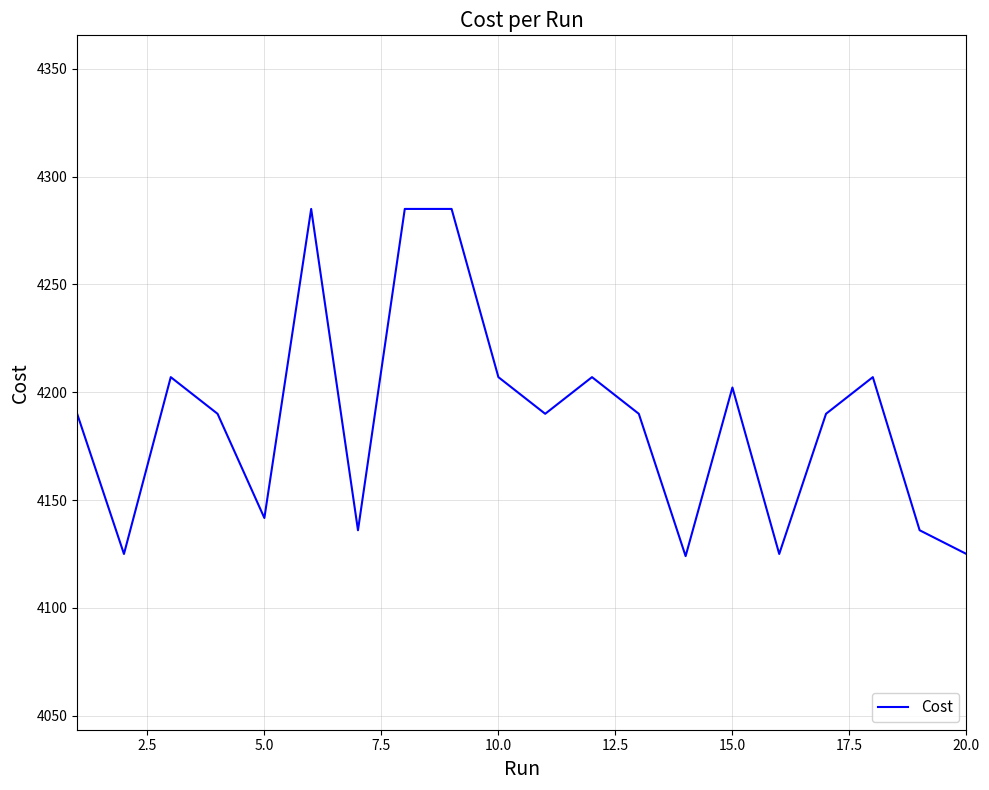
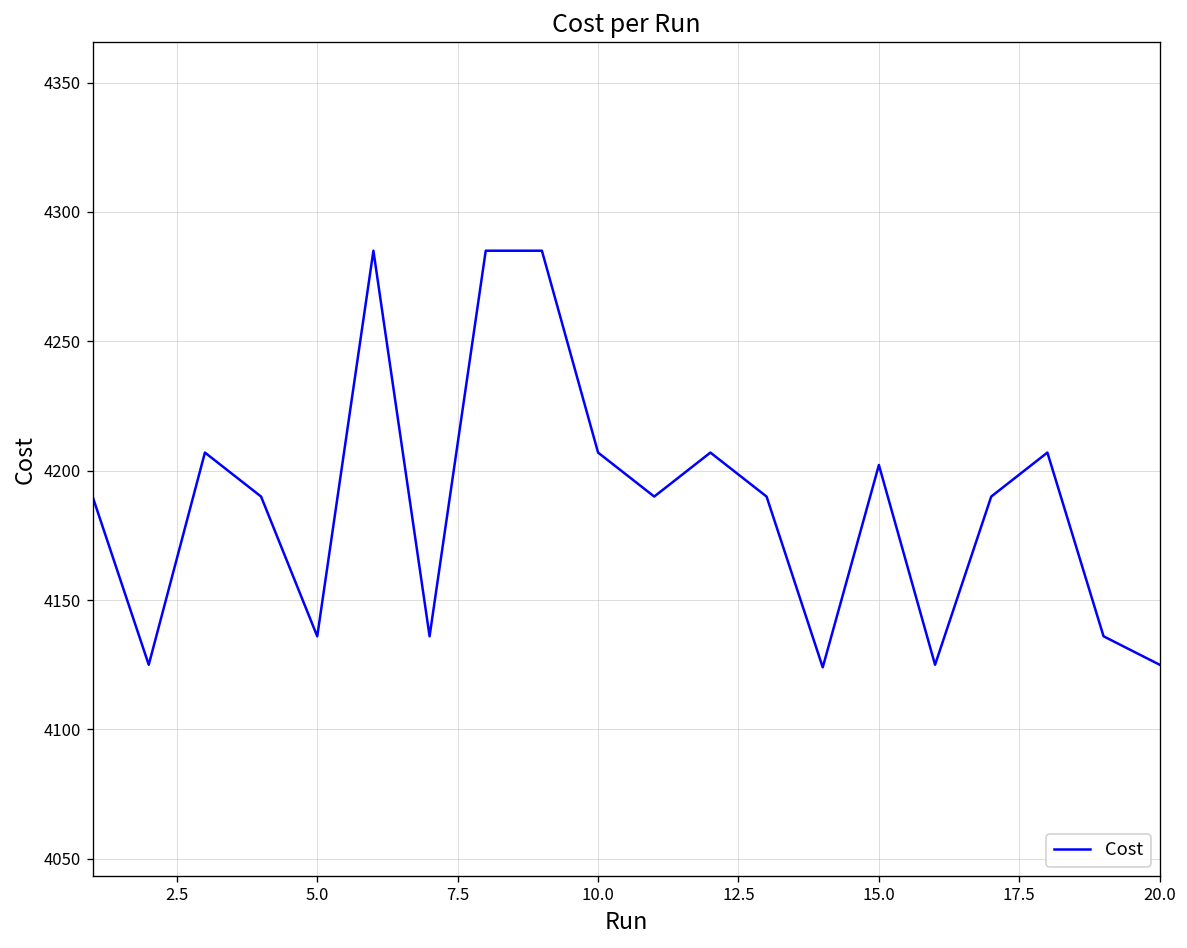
5.0: 4142 -> 4136
